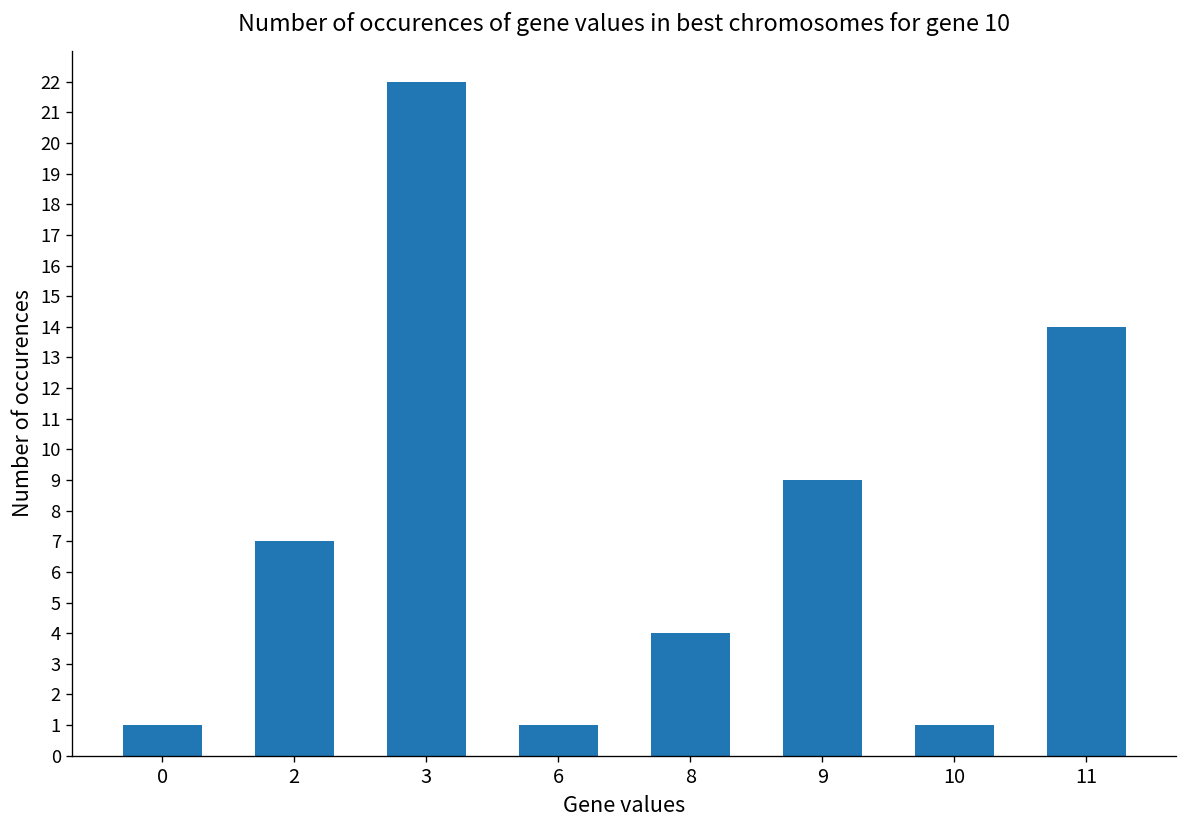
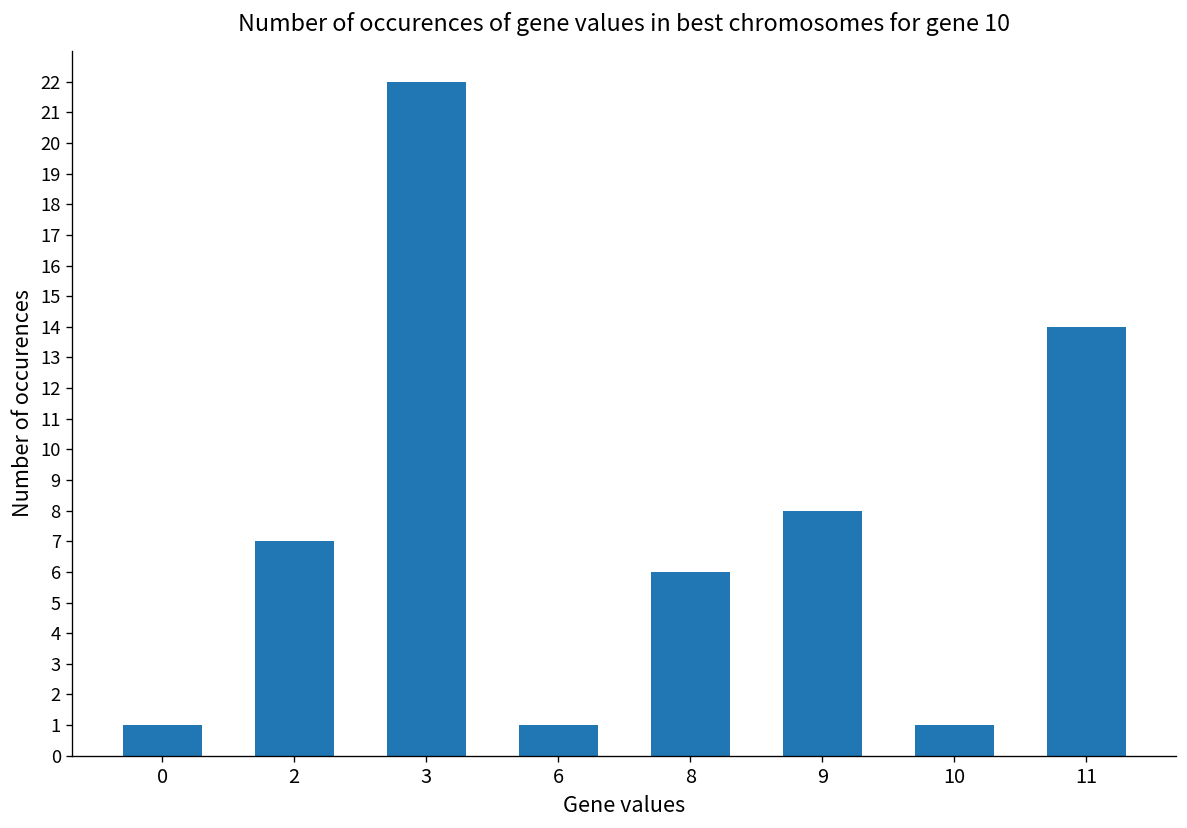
8: 4 -> 6
9: 9 -> 8
